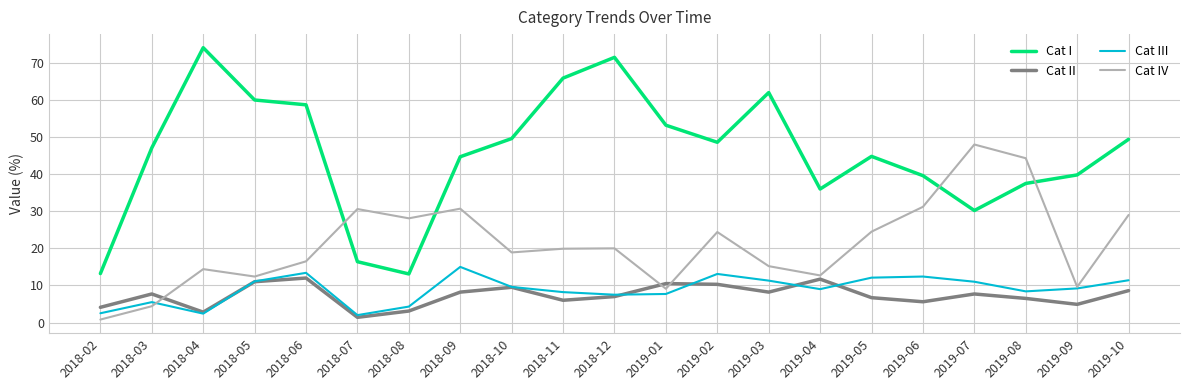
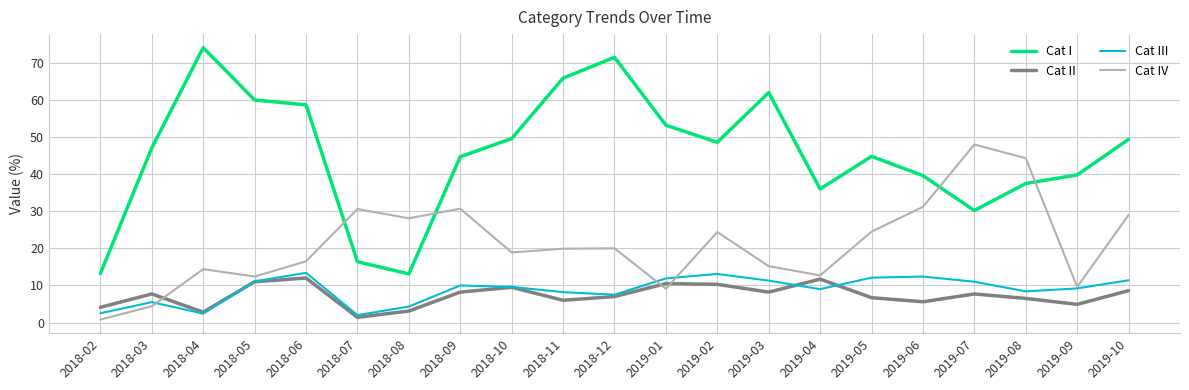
Cat III, 2018-09: 15 -> 10
Cat III, 2019-01: 8 -> 12
